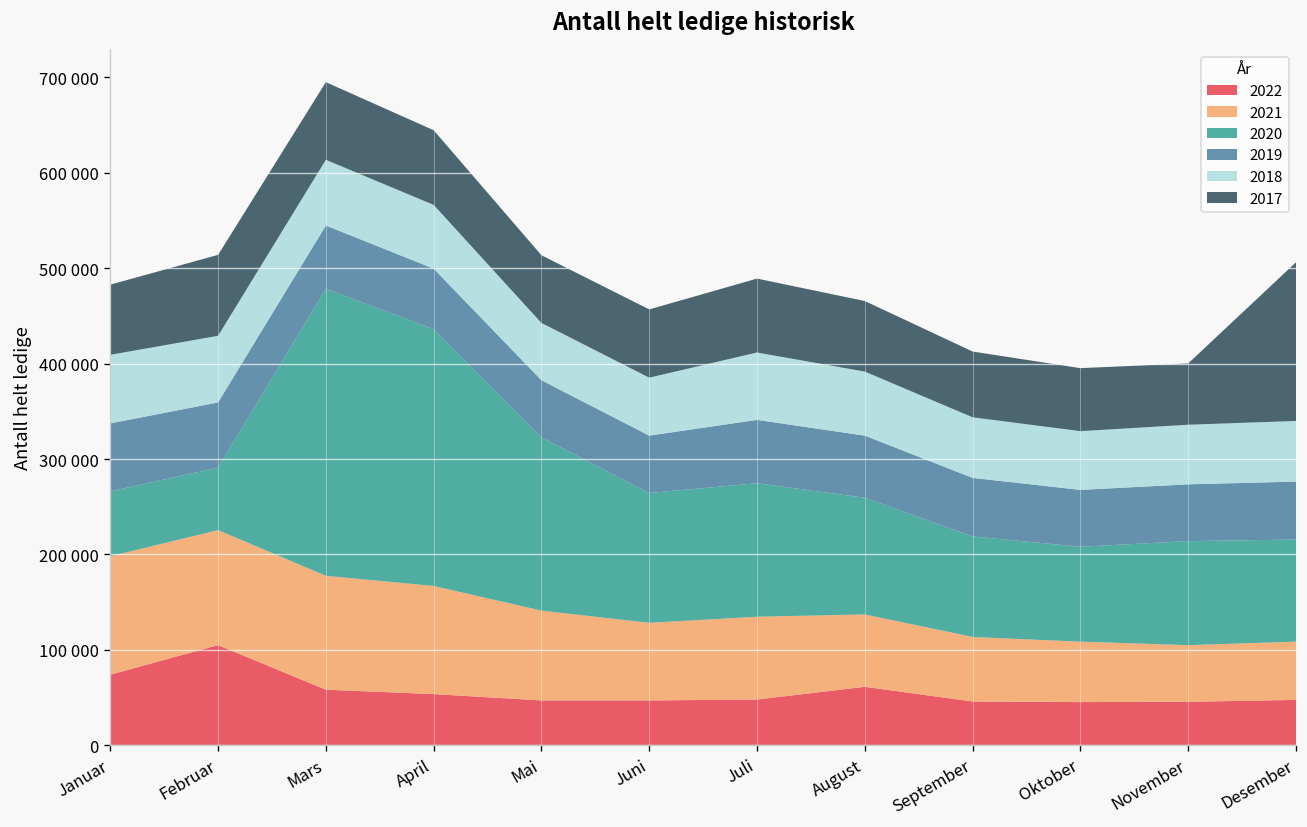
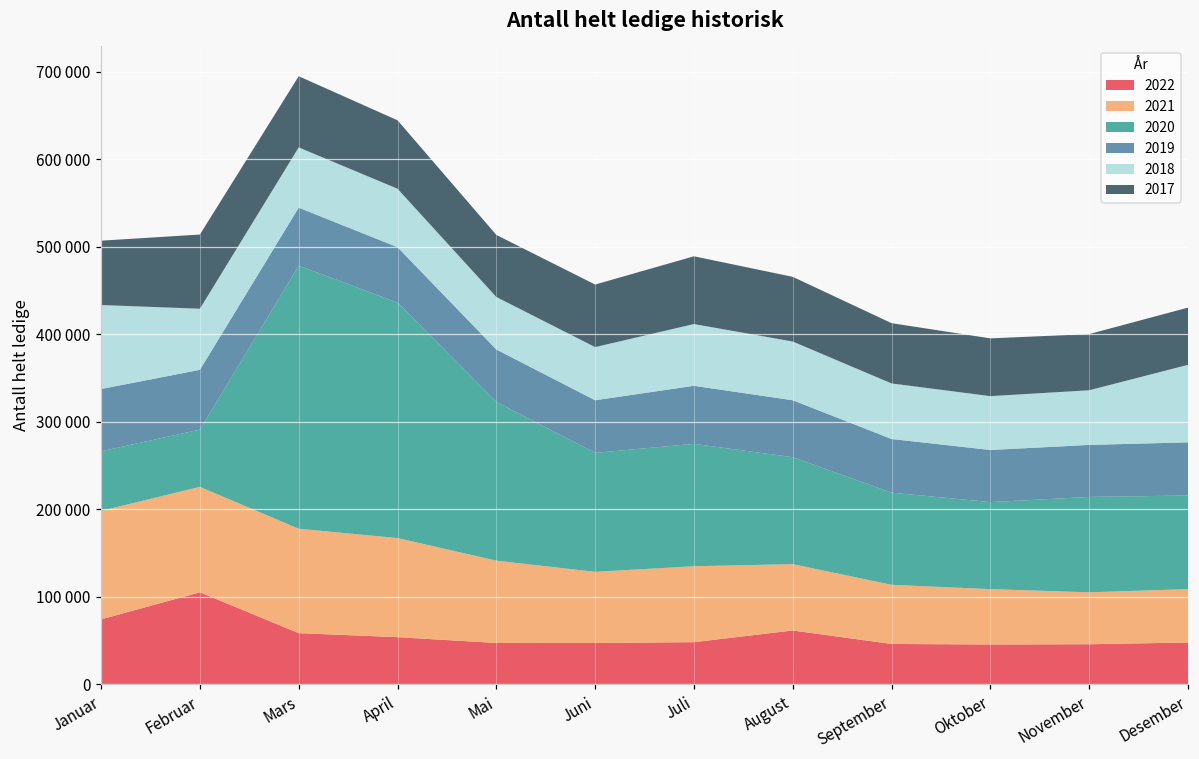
2018, Januar: 70000 -> 100000
2018, Desember: 60000 -> 90000
2017, Desember: 170000 -> 70000
